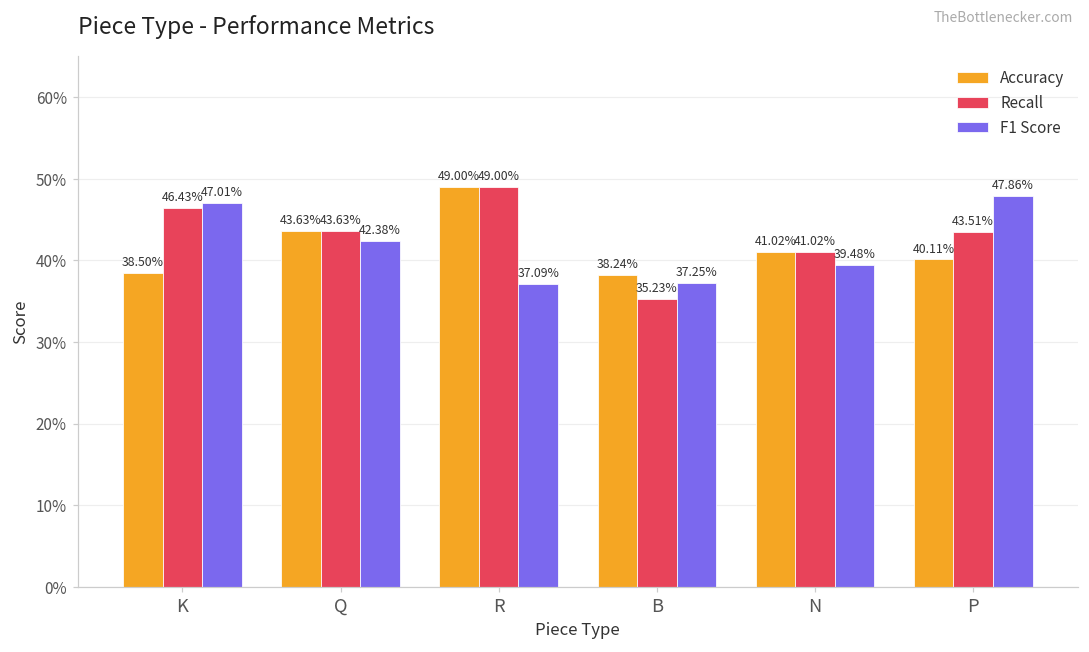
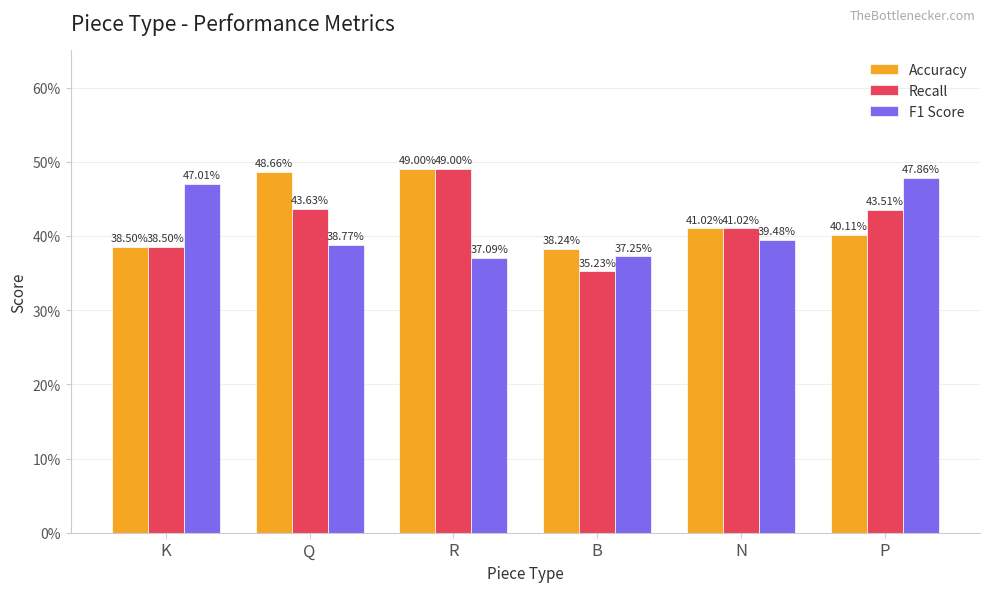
Recall, K: 46.43% -> 38.50%
Accuracy, Q: 43.63% -> 48.66%
F1 Score, Q: 42.38% -> 38.77%
